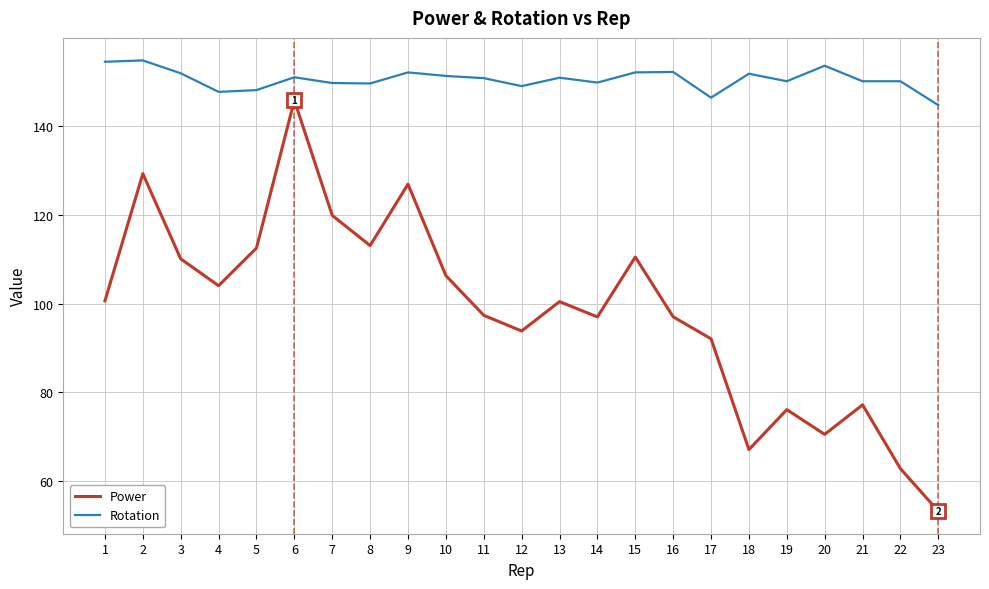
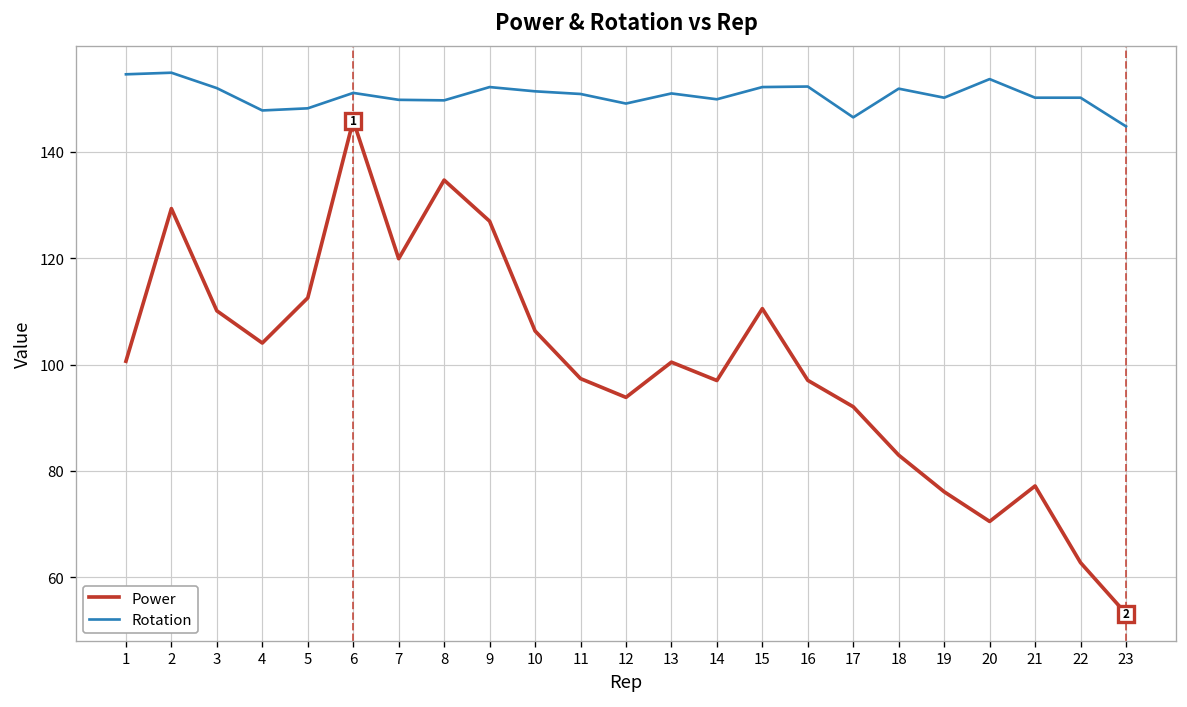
Power, 8: 113 -> 135
Power, 18: 67 -> 83
